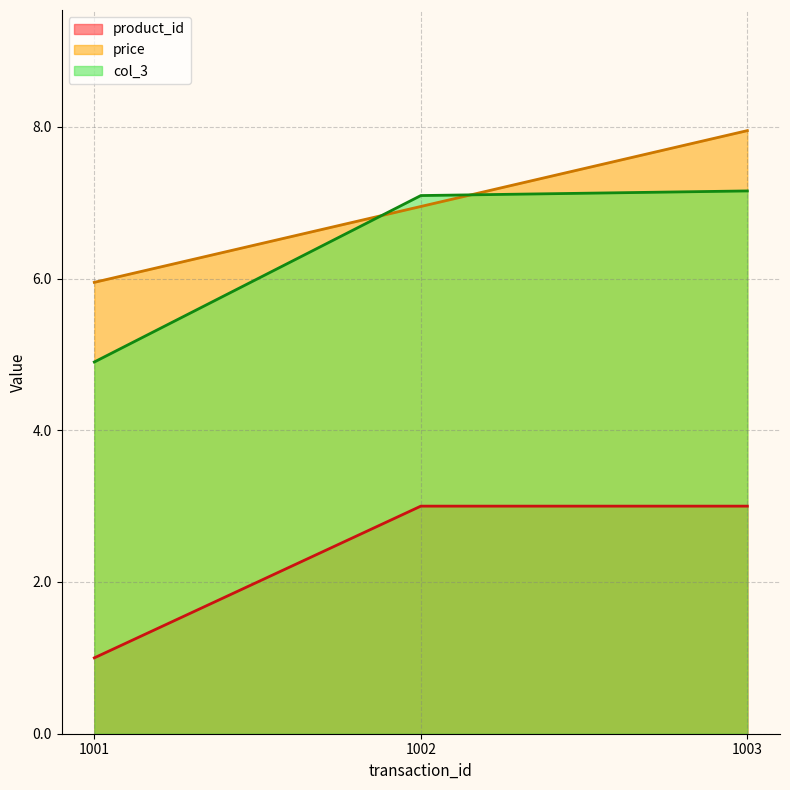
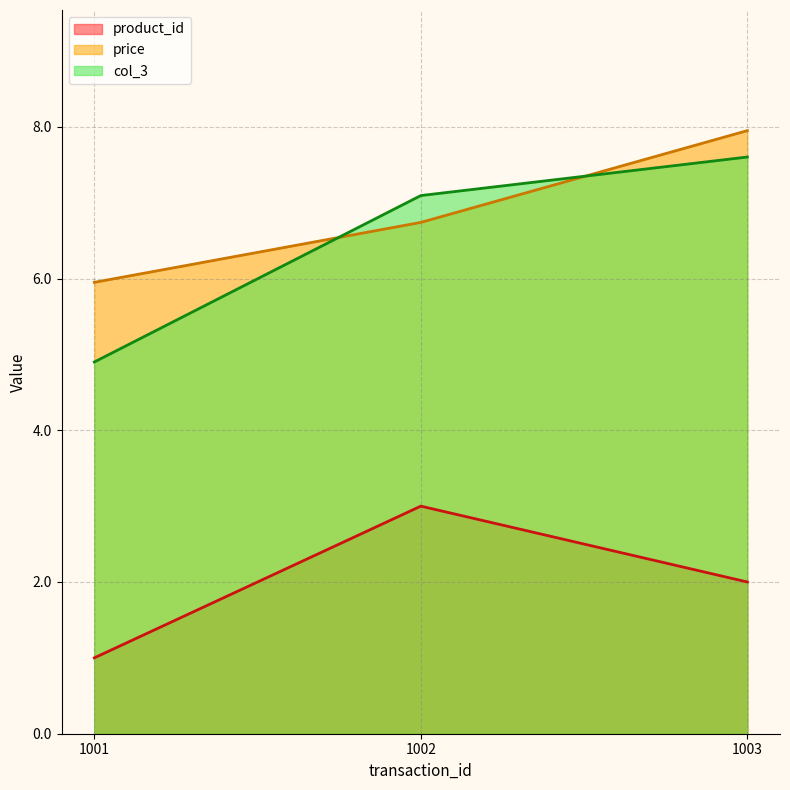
price, 1002: 7.0 -> 6.7
product_id, 1003: 3 -> 2
col_3, 1003: 7.2 -> 7.6
